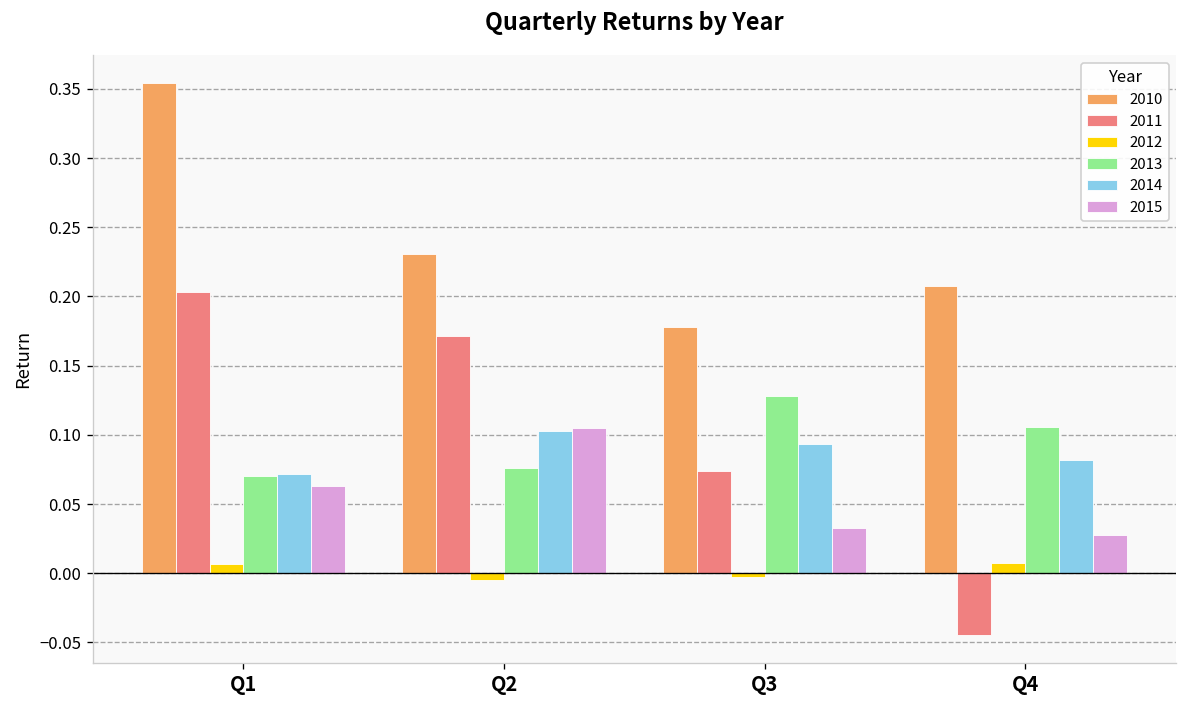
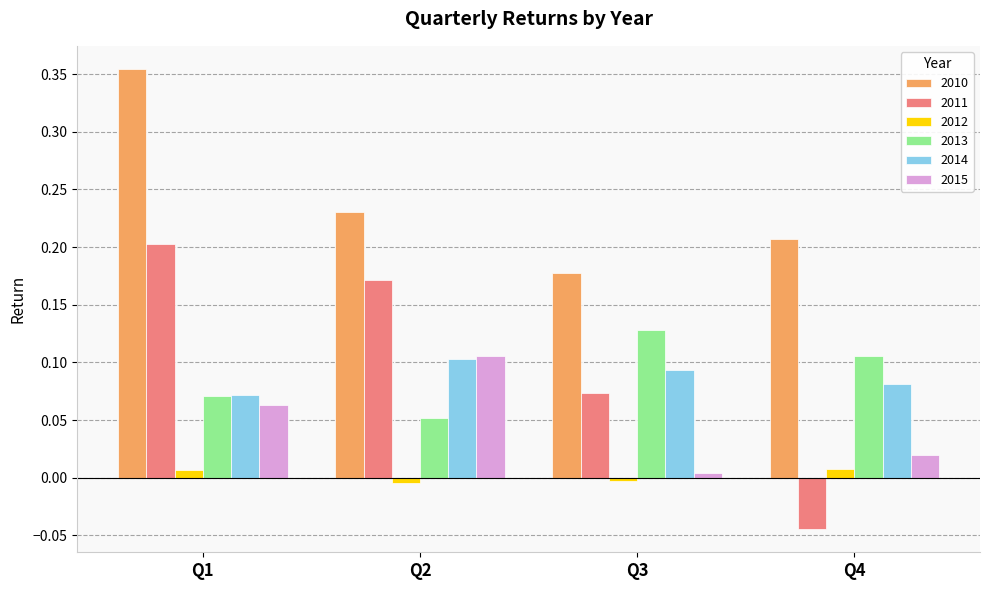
2013, Q2: 0.076 -> 0.052
2015, Q3: 0.033 -> 0.004
2015, Q4: 0.028 -> 0.019
